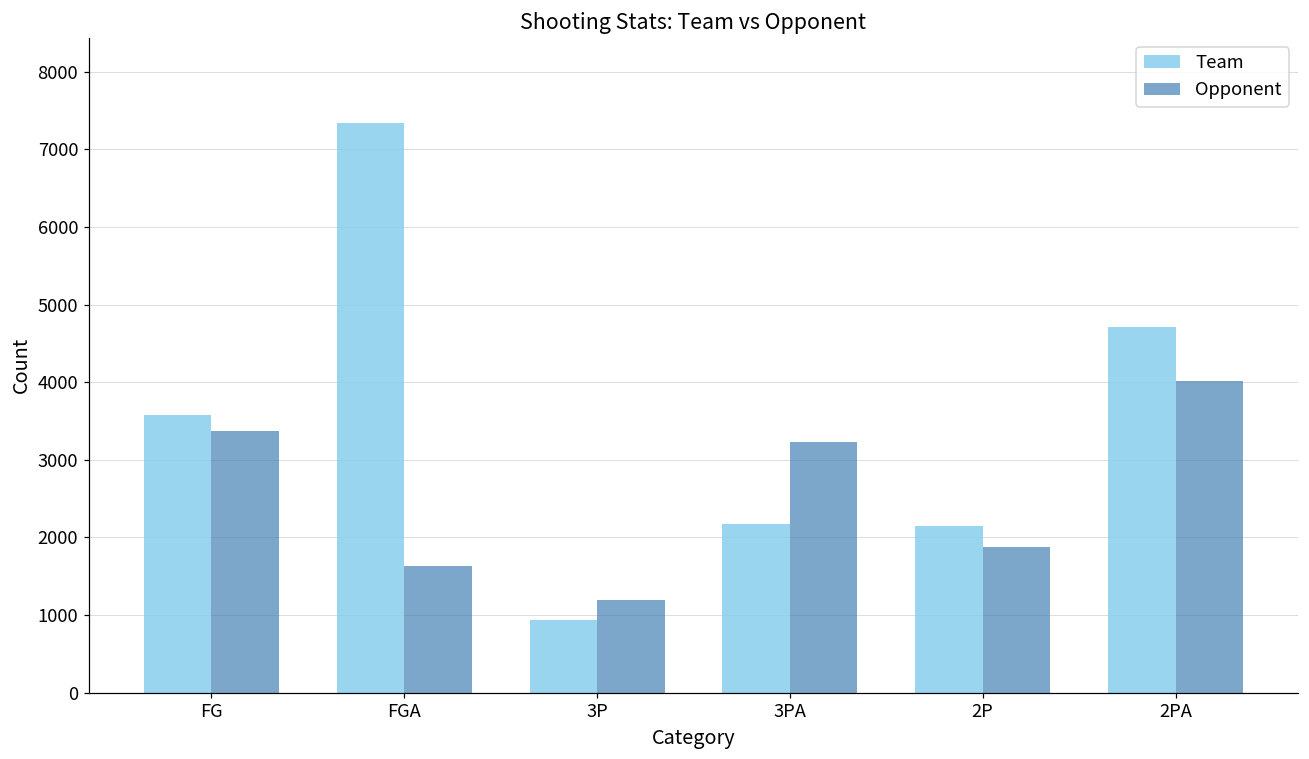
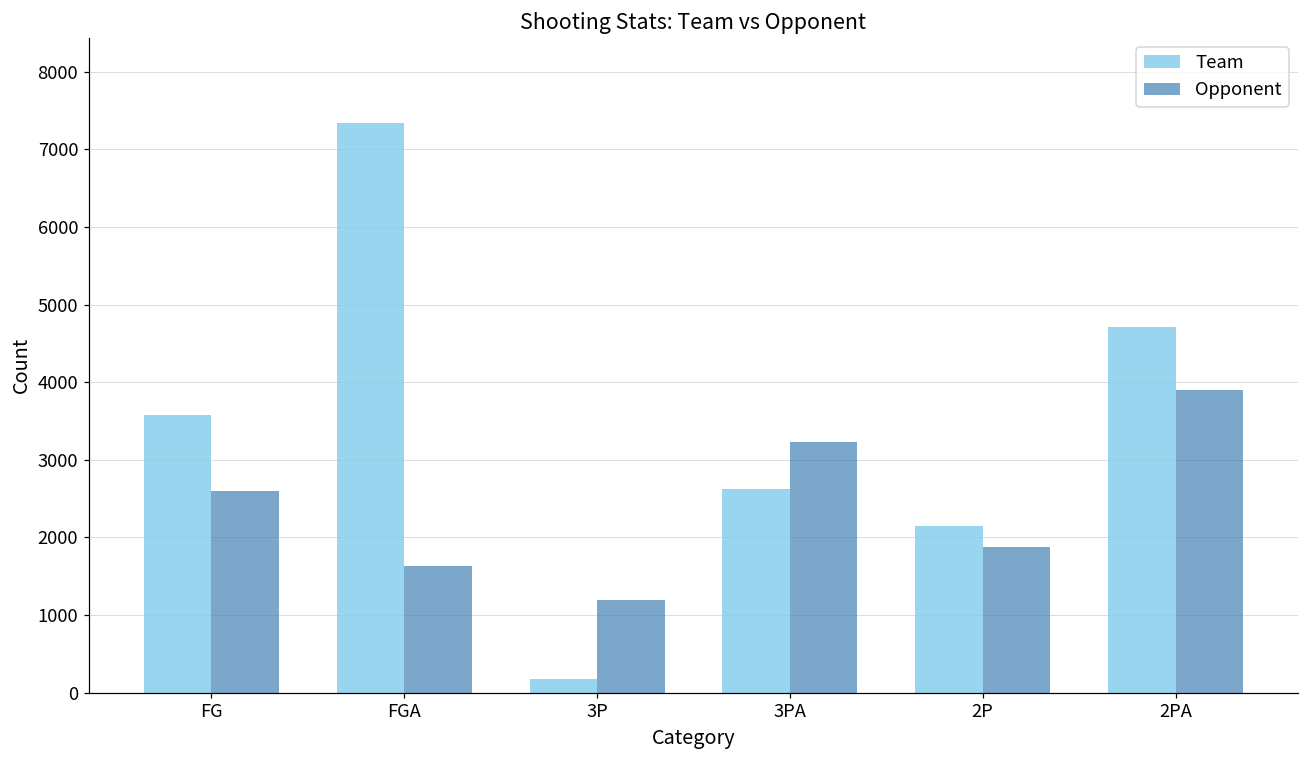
Opponent, FG: 3400 -> 2600
Team, 3P: 900 -> 200
Team, 3PA: 2200 -> 2600
Opponent, 2PA: 4000 -> 3900
